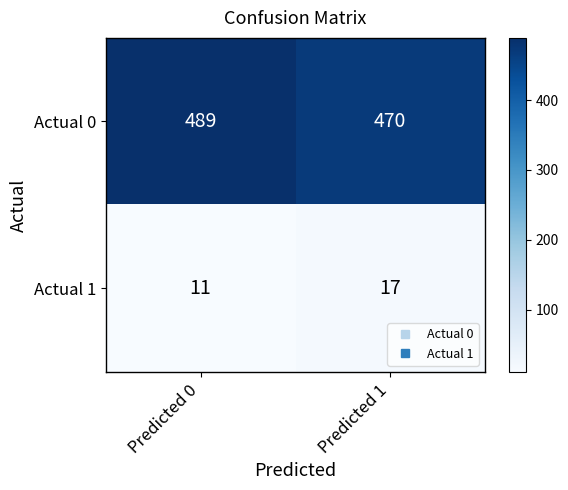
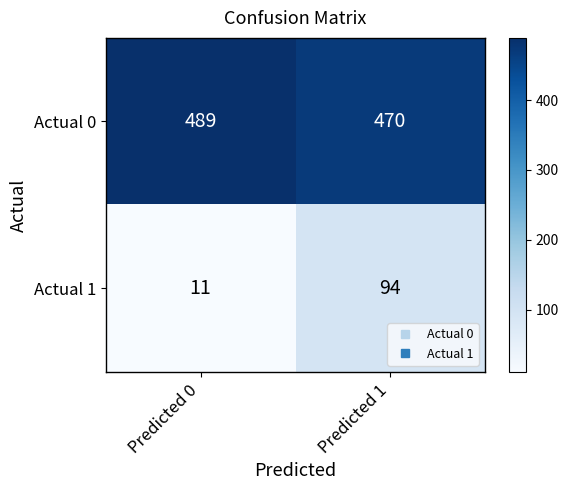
Actual 1, Predicted 1: 17 -> 94
